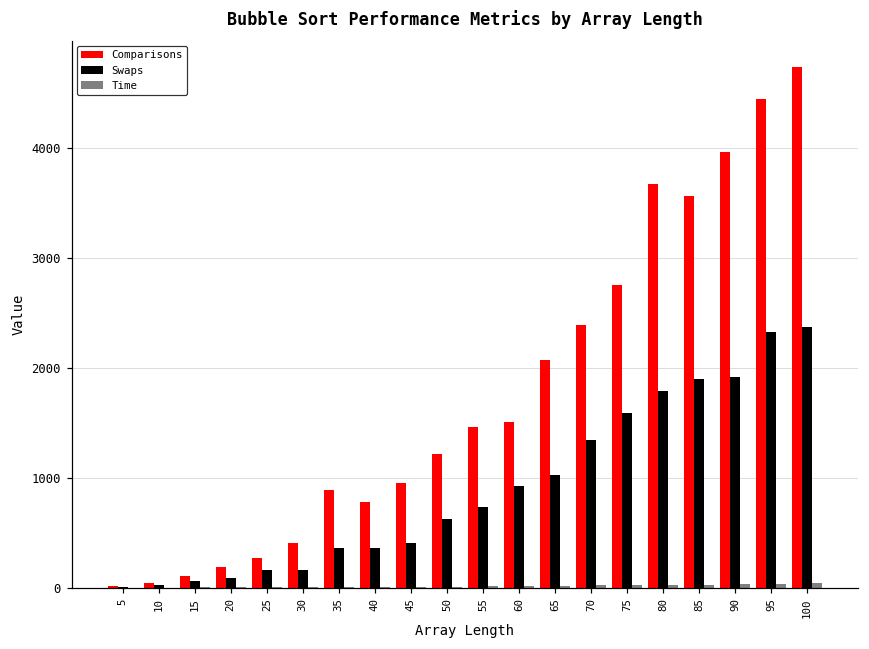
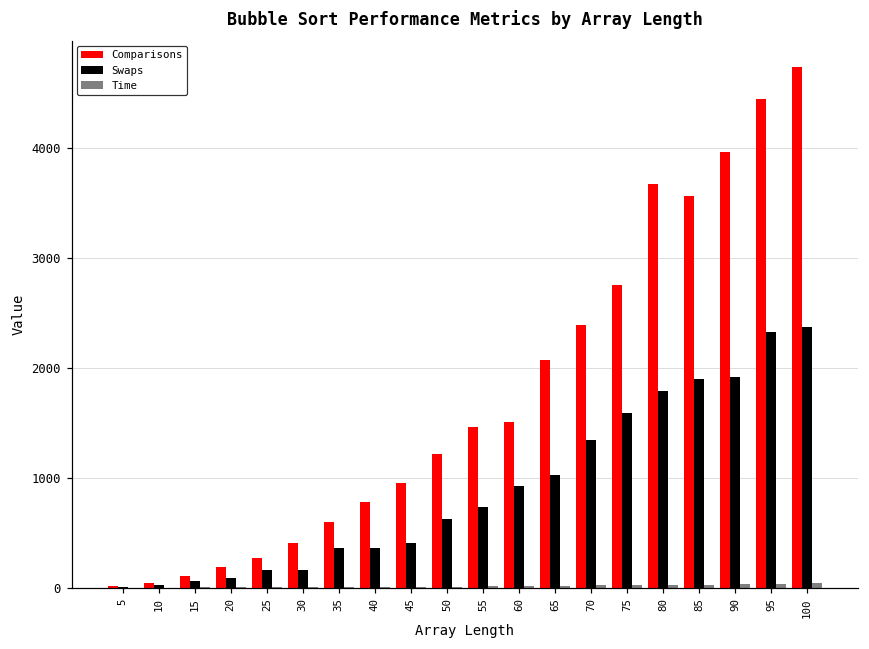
Comparisons, 35: 900 -> 600
